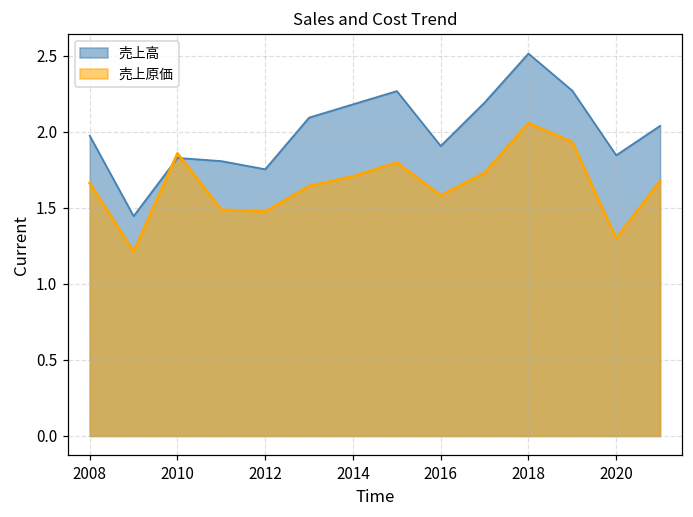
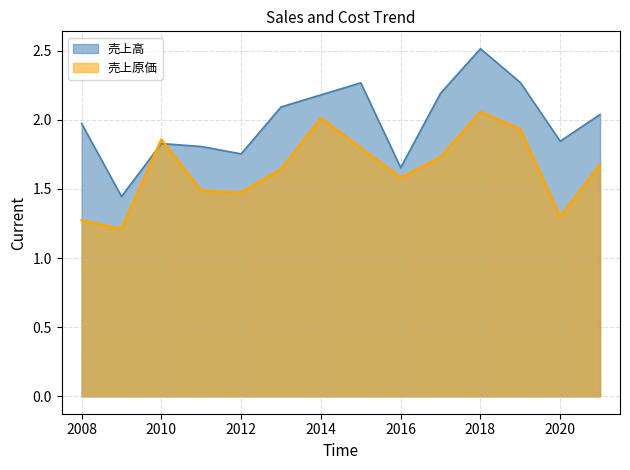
売上原価, 2008: 1.66 -> 1.27
売上原価, 2014: 1.71 -> 2.01
売上高, 2016: 1.91 -> 1.65
